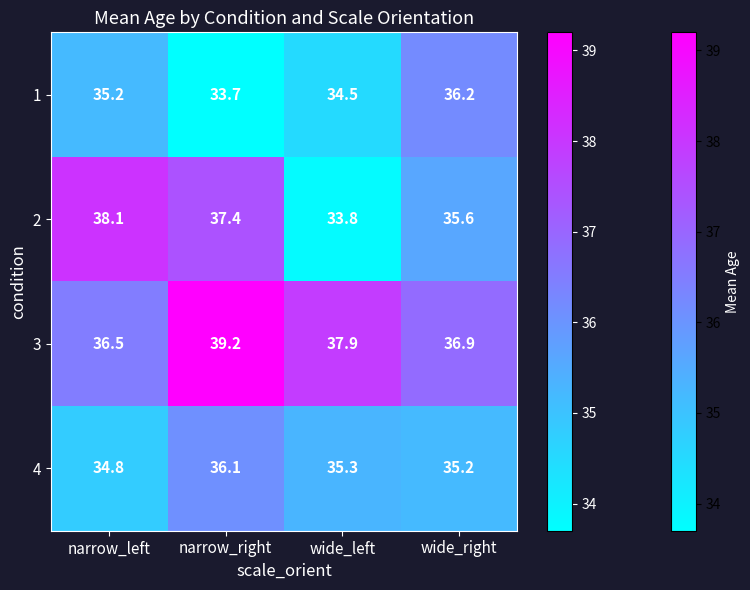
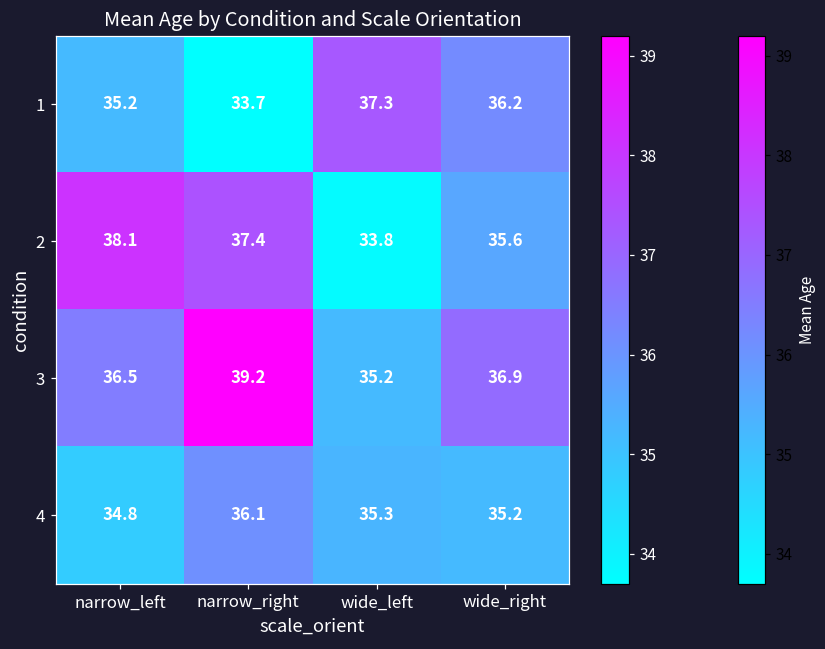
1, wide_left: 34.5 -> 37.3
3, wide_left: 37.9 -> 35.2
